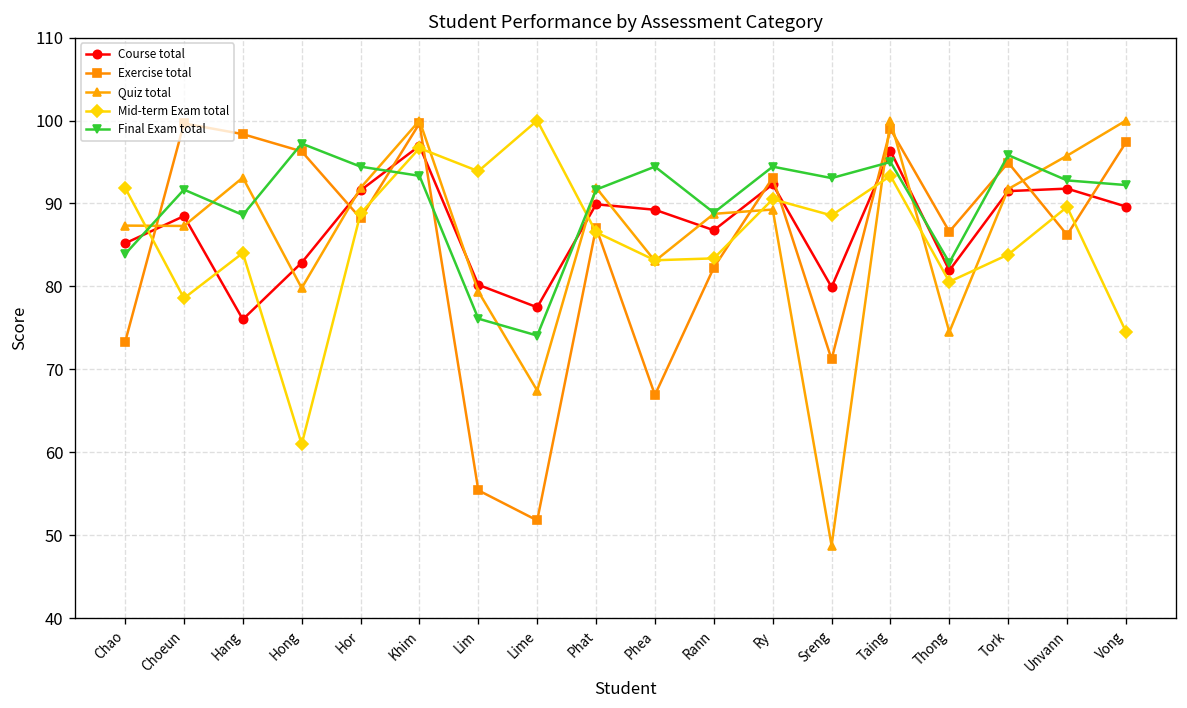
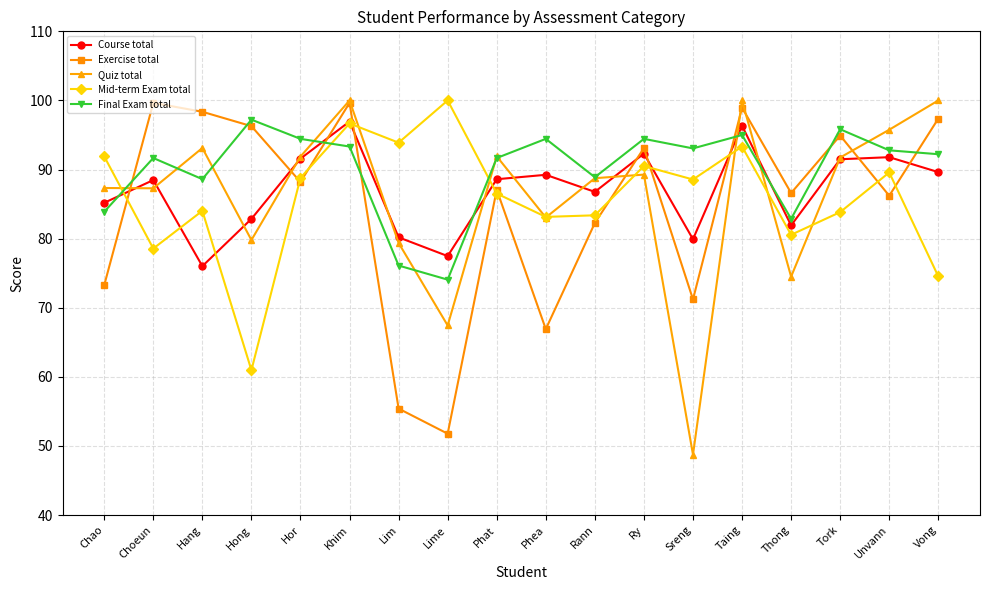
Course total, Phat: 90 -> 89
